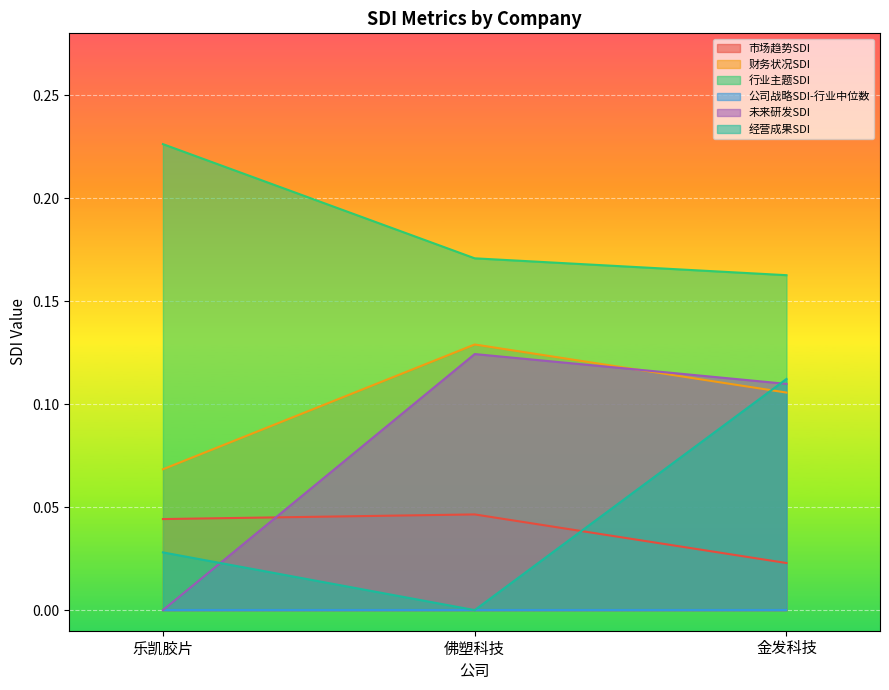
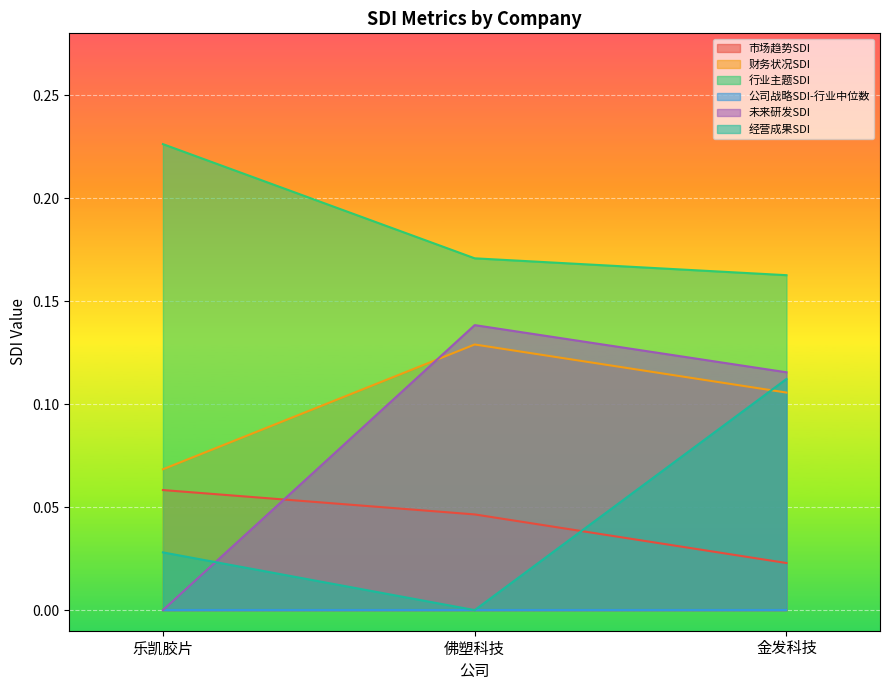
市场趋势SDI, 乐凯胶片: 0.044 -> 0.058
未来研发SDI, 佛塑科技: 0.124 -> 0.138
未来研发SDI, 金发科技: 0.110 -> 0.115
